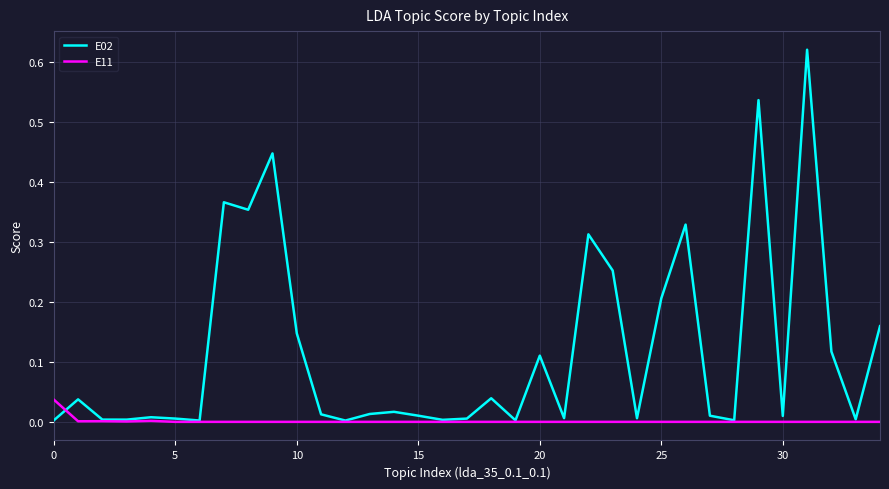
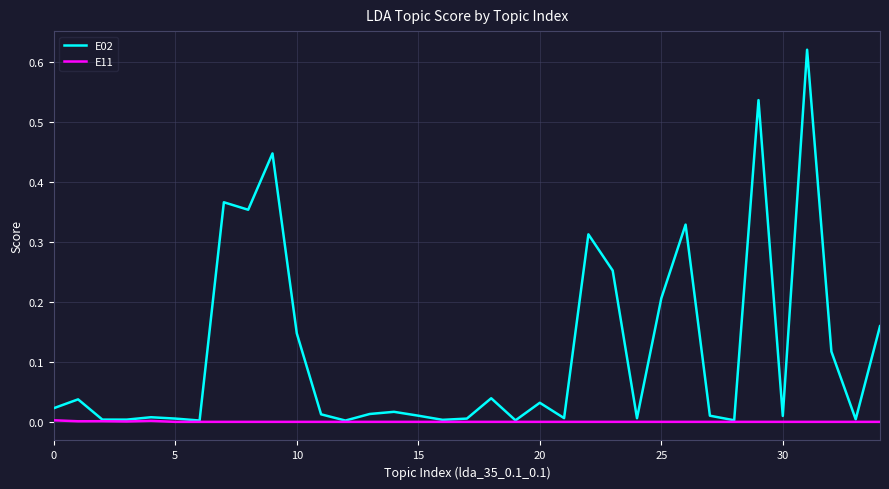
E02, 0: 0.00 -> 0.02
E11, 0: 0.04 -> 0.00
E02, 20: 0.11 -> 0.03
